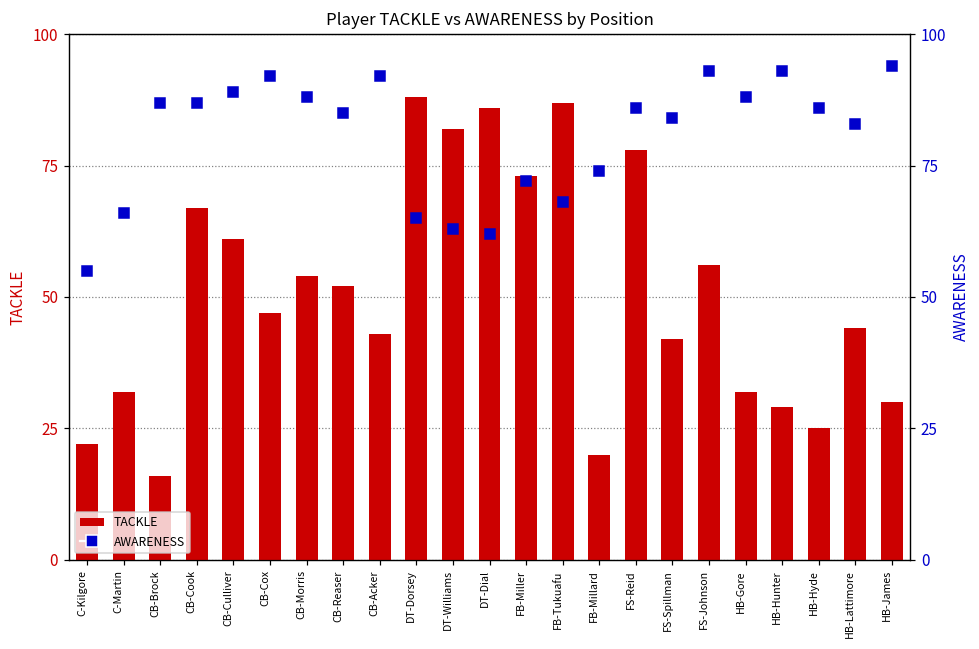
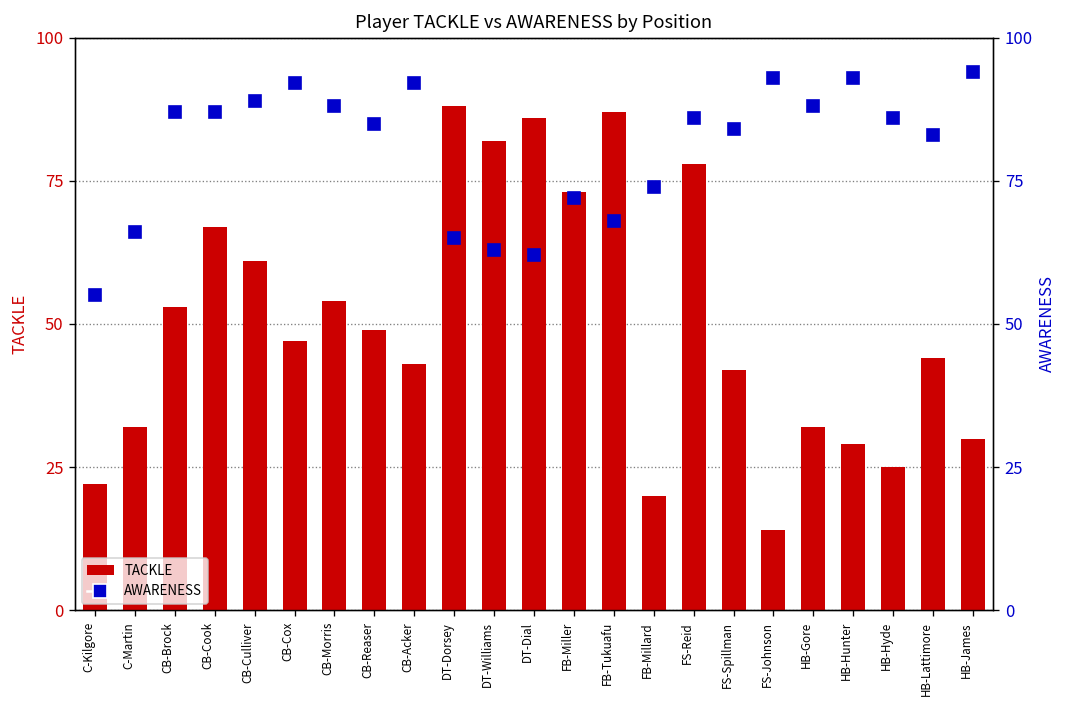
TACKLE, CB-Brock: 16 -> 53
TACKLE, CB-Reaser: 52 -> 49
TACKLE, FS-Johnson: 56 -> 14
